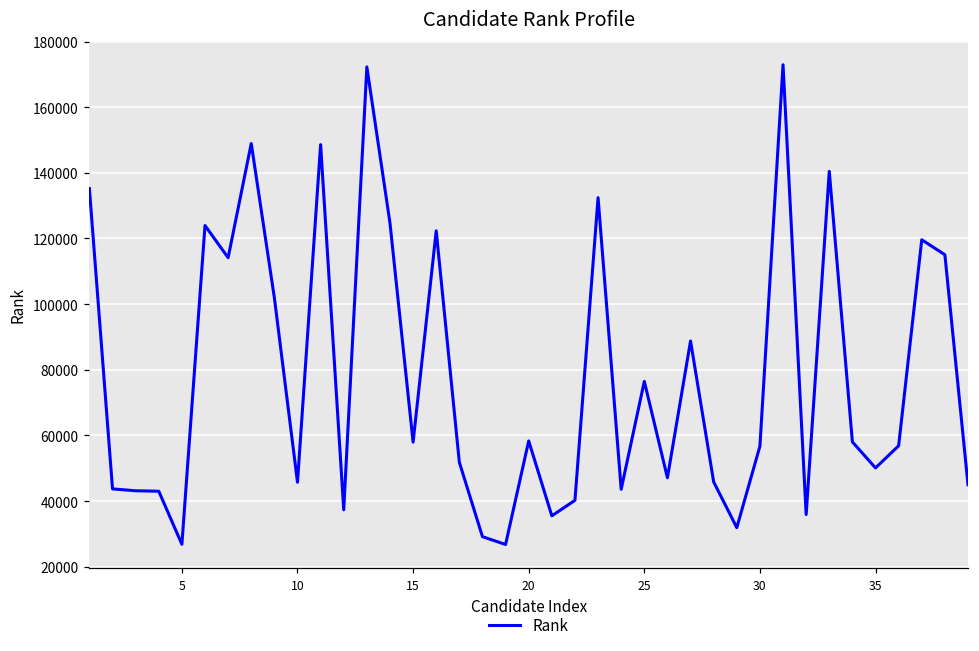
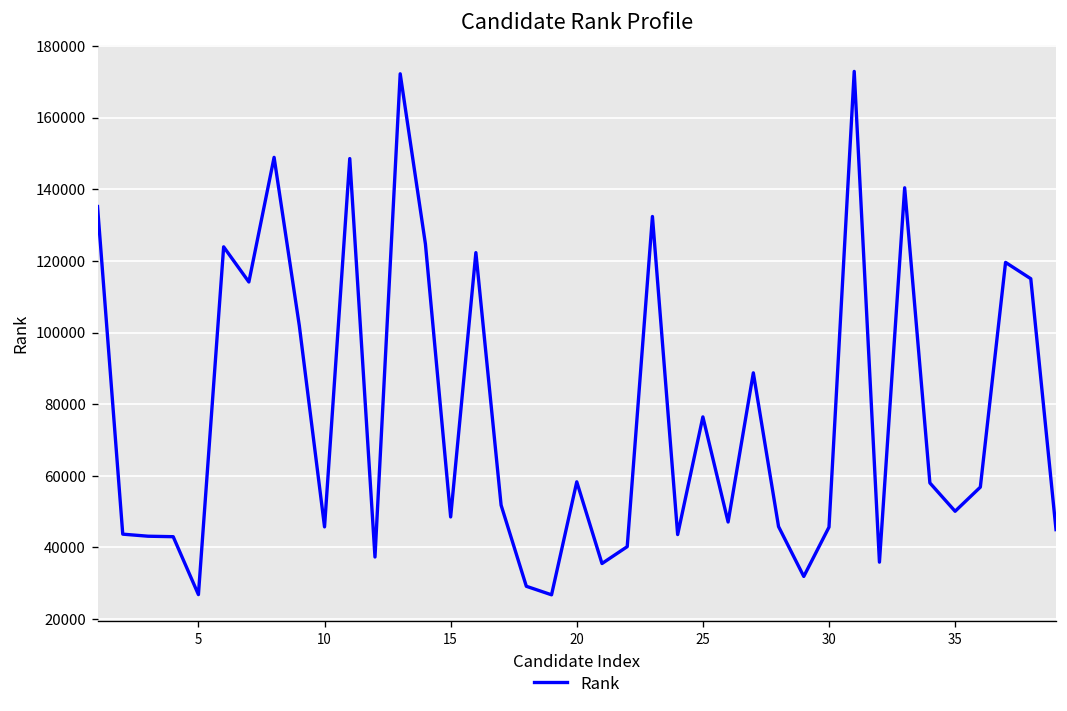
15: 58000 -> 49000
30: 57000 -> 46000
